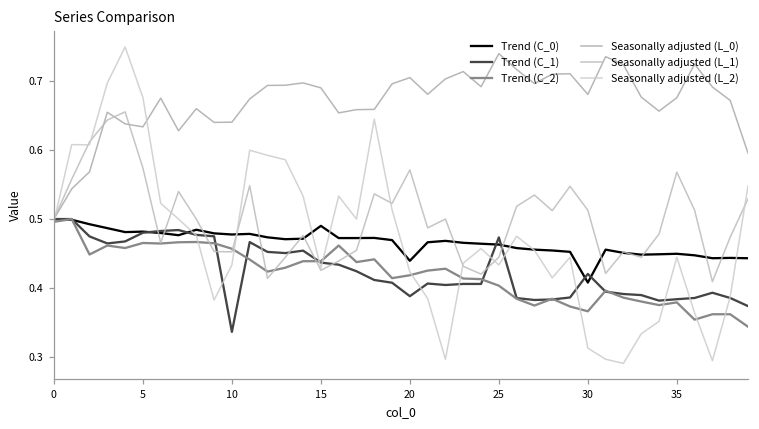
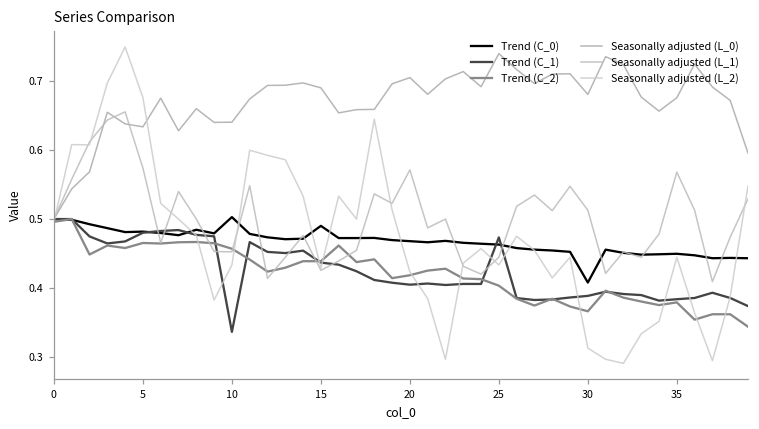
Trend (C_0), 10: 0.48 -> 0.50
Trend (C_0), 20: 0.44 -> 0.47
Trend (C_1), 20: 0.39 -> 0.40
Trend (C_1), 30: 0.42 -> 0.39
